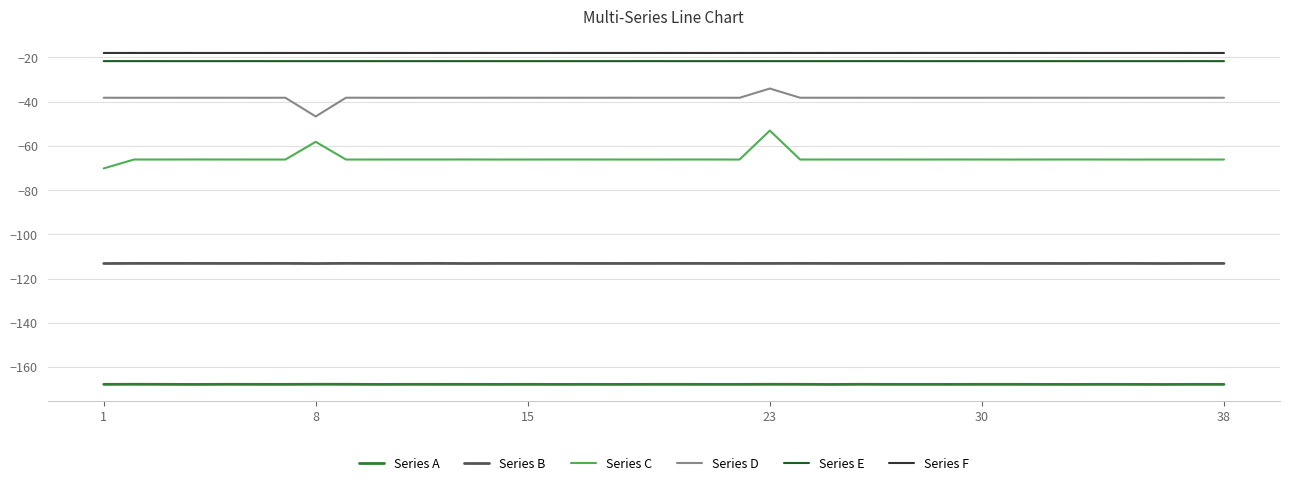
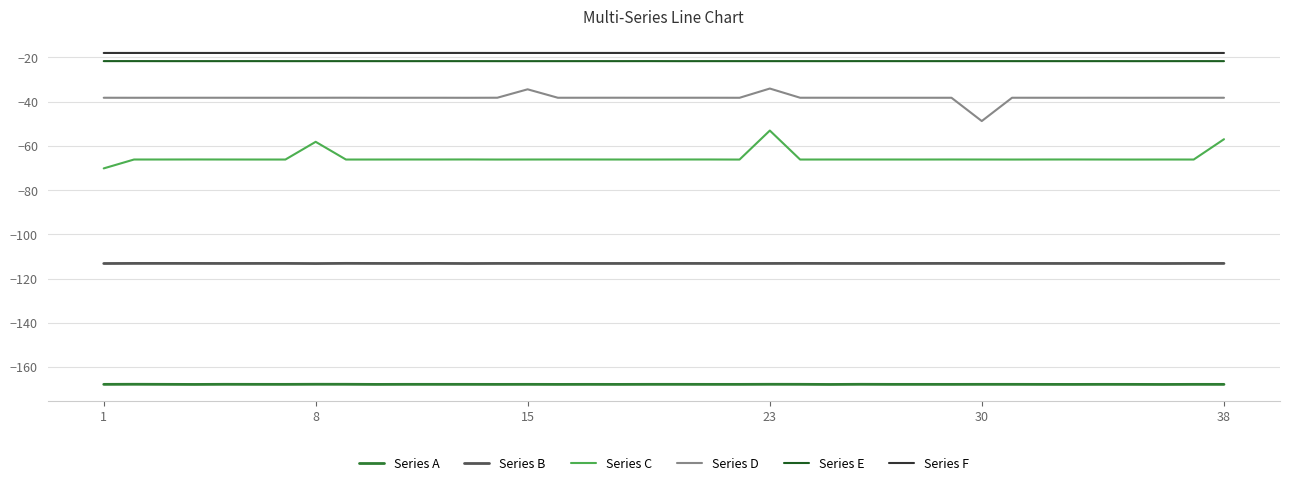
Series D, 8: -47 -> -38
Series D, 15: -38 -> -34
Series D, 30: -38 -> -49
Series C, 38: -66 -> -57
